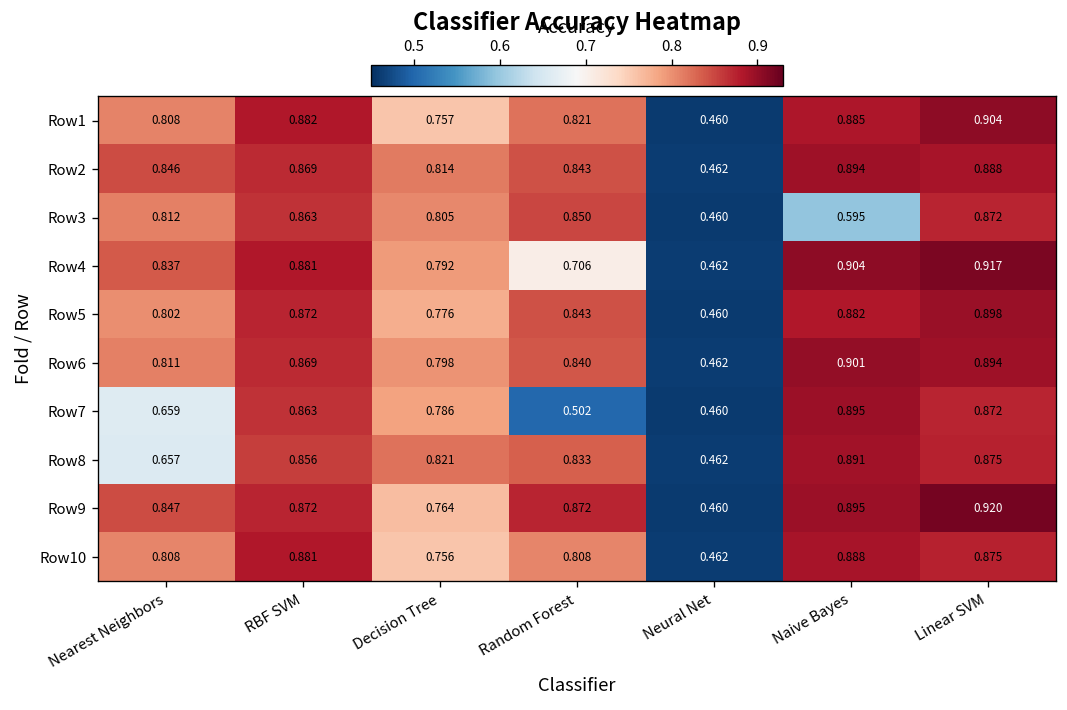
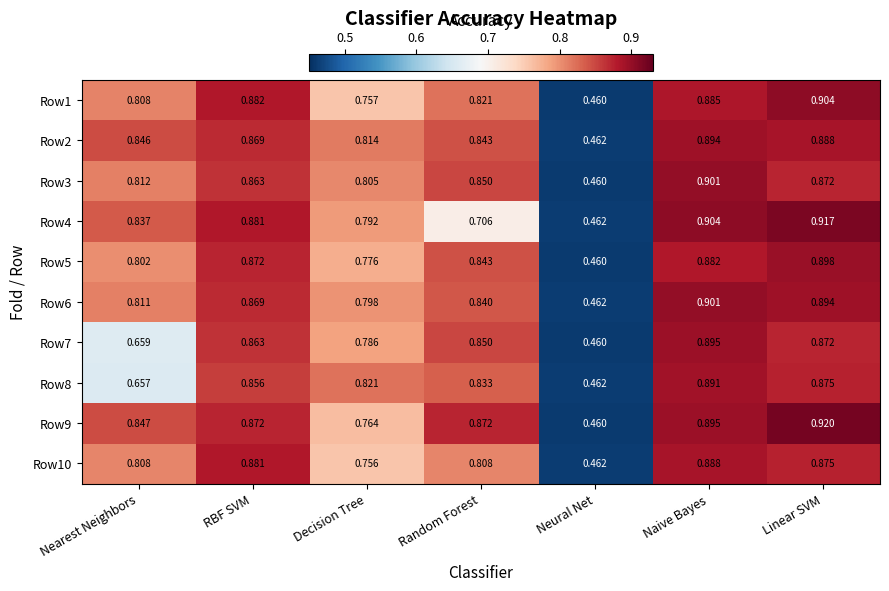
Row3, Naive Bayes: 0.595 -> 0.901
Row7, Random Forest: 0.502 -> 0.850
